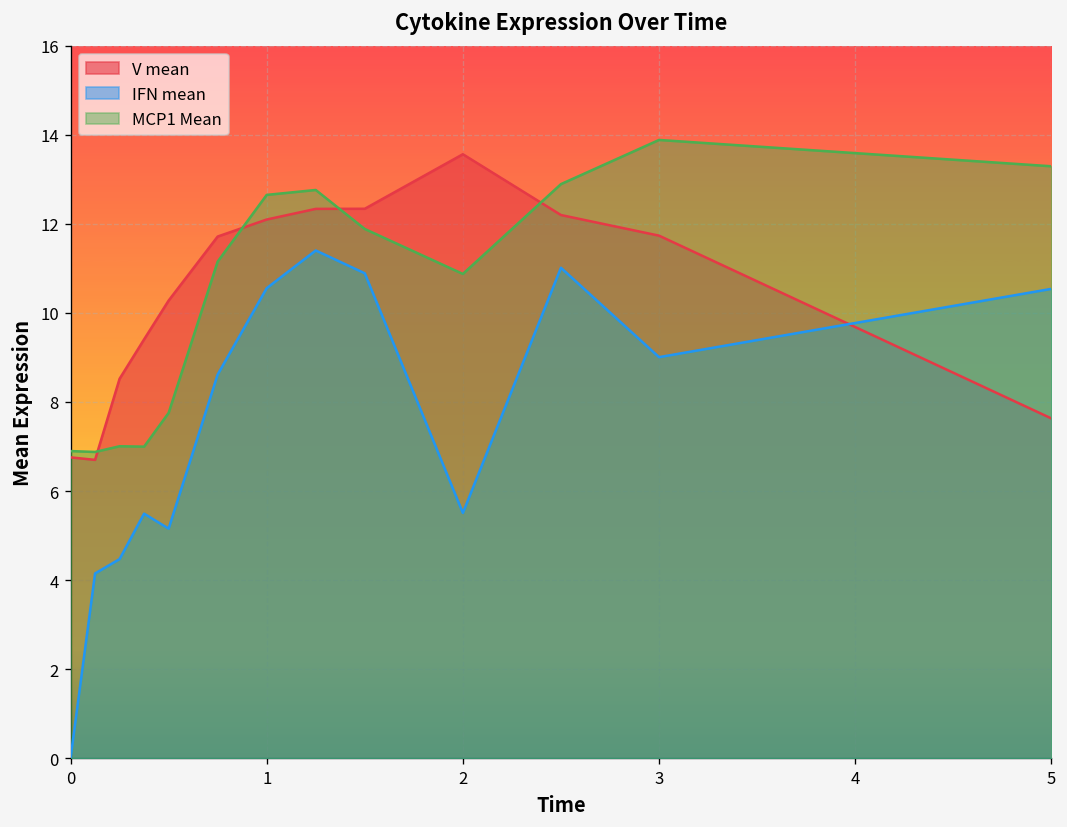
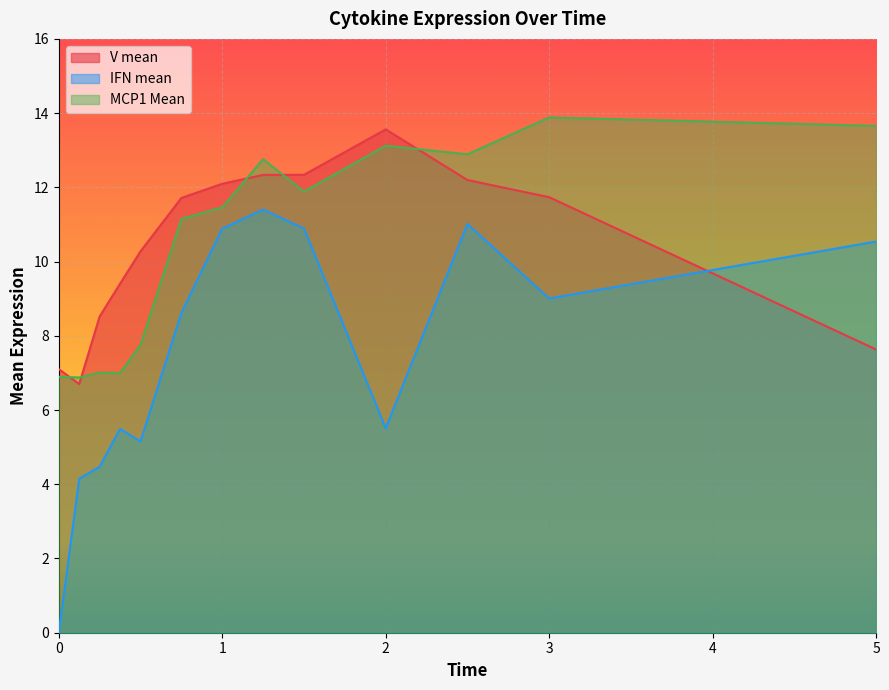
V mean, 0: 6.8 -> 7.1
IFN mean, 1: 10.6 -> 10.9
MCP1 Mean, 1: 12.6 -> 11.5
MCP1 Mean, 2: 10.9 -> 13.1
MCP1 Mean, 5: 13.3 -> 13.7
